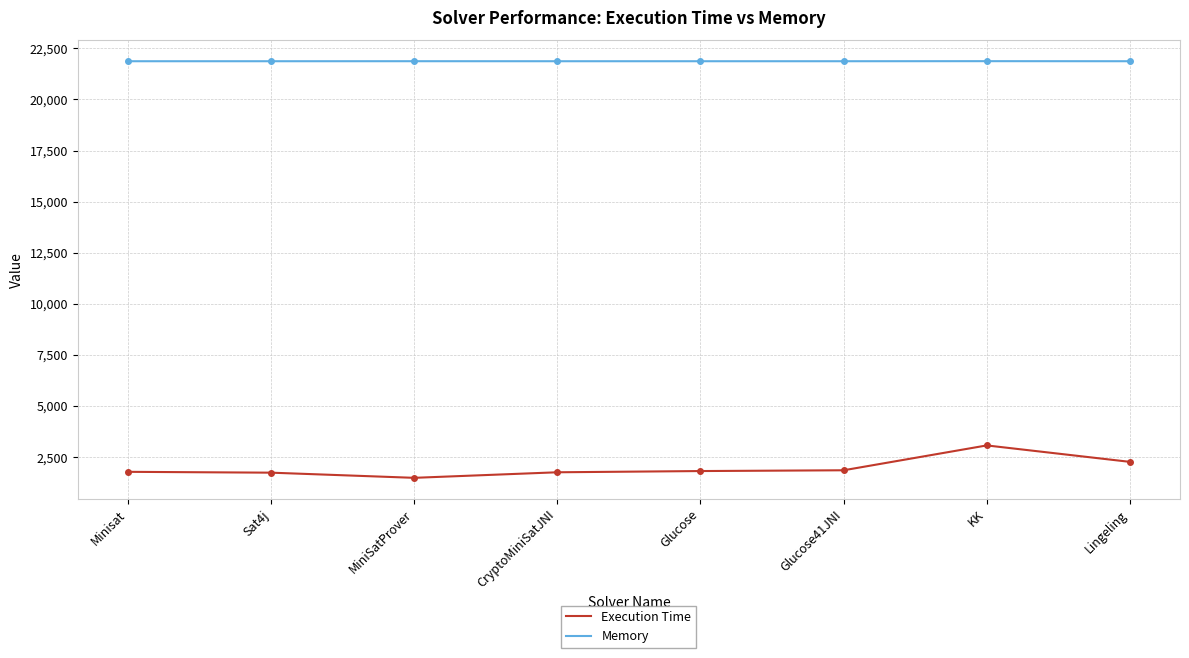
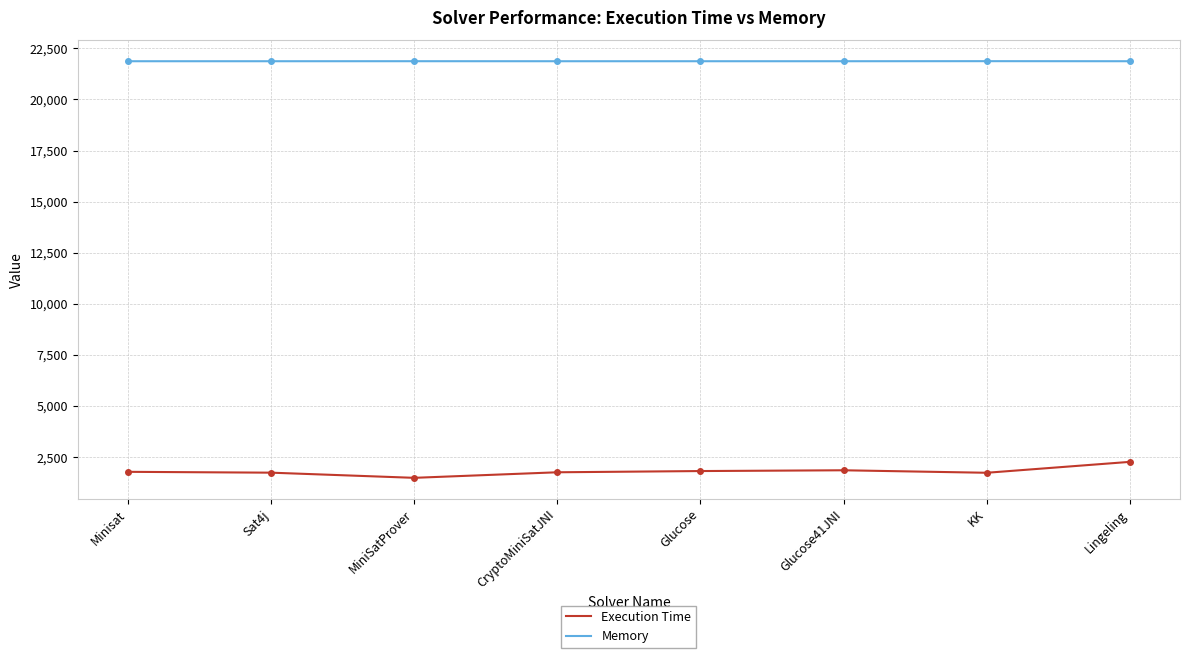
Execution Time, KK: 3,100 -> 1,700
